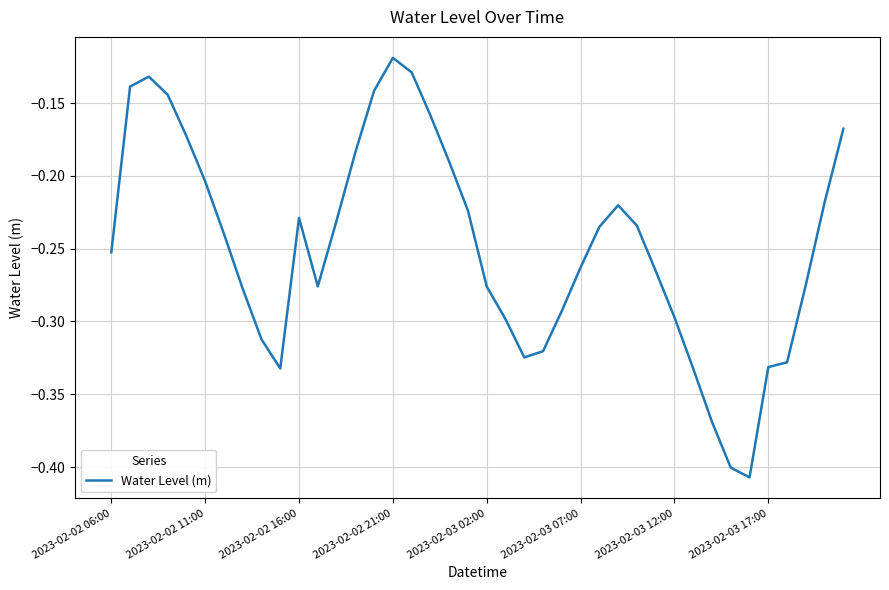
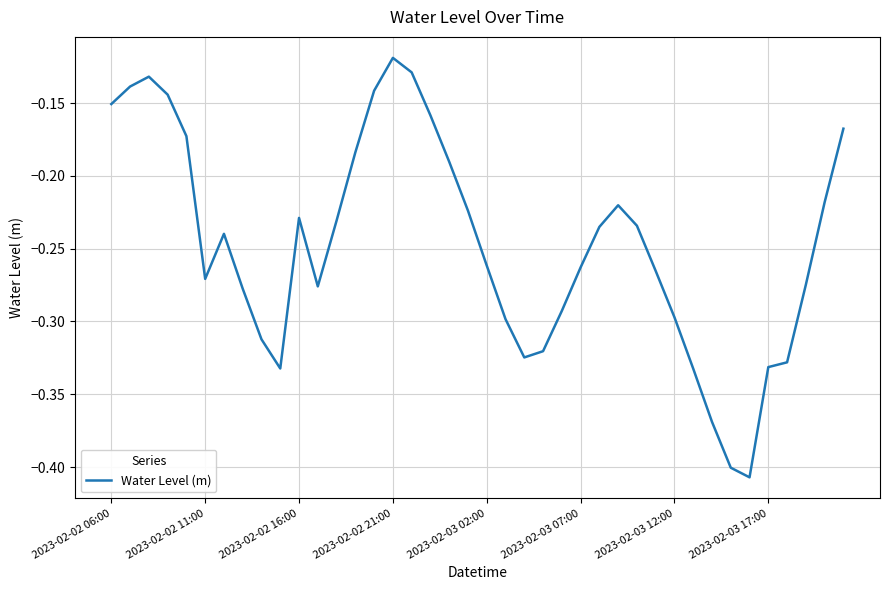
2023-02-02 06:00: -0.252 -> -0.151
2023-02-02 11:00: -0.204 -> -0.271
2023-02-03 02:00: -0.276 -> -0.262
